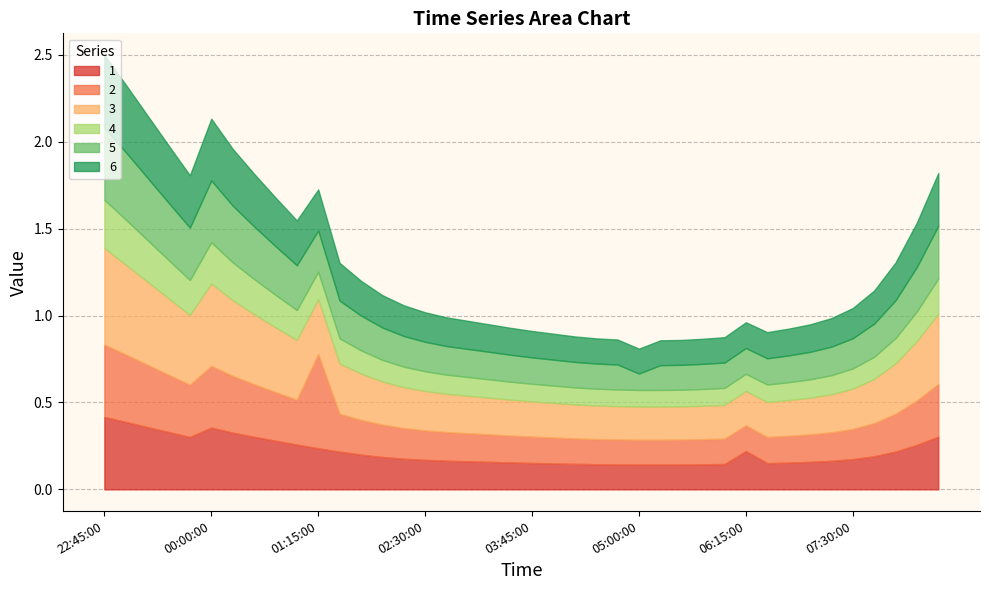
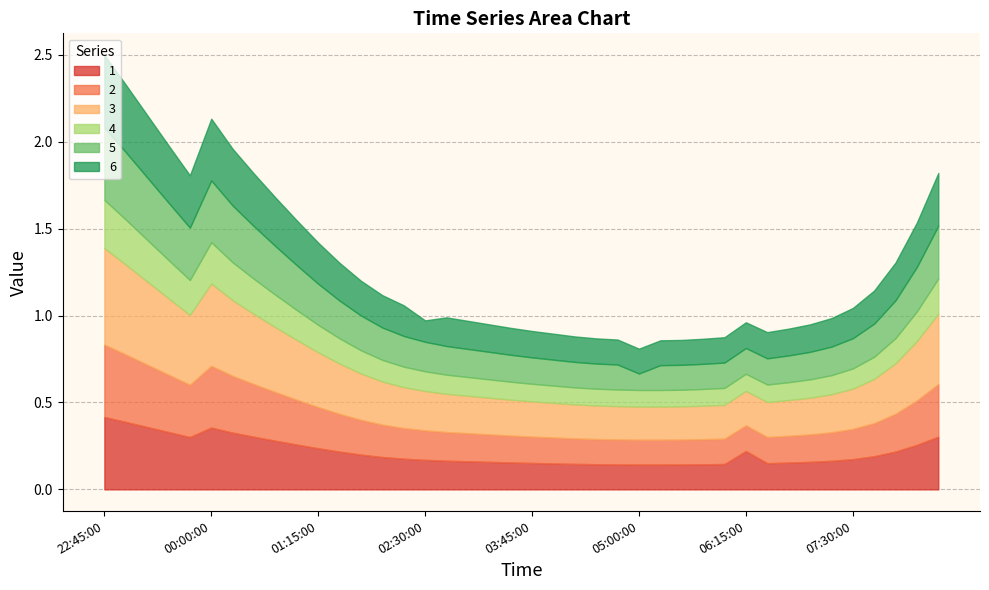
2, 01:15:00: 0.54 -> 0.24
6, 02:30:00: 0.17 -> 0.12
